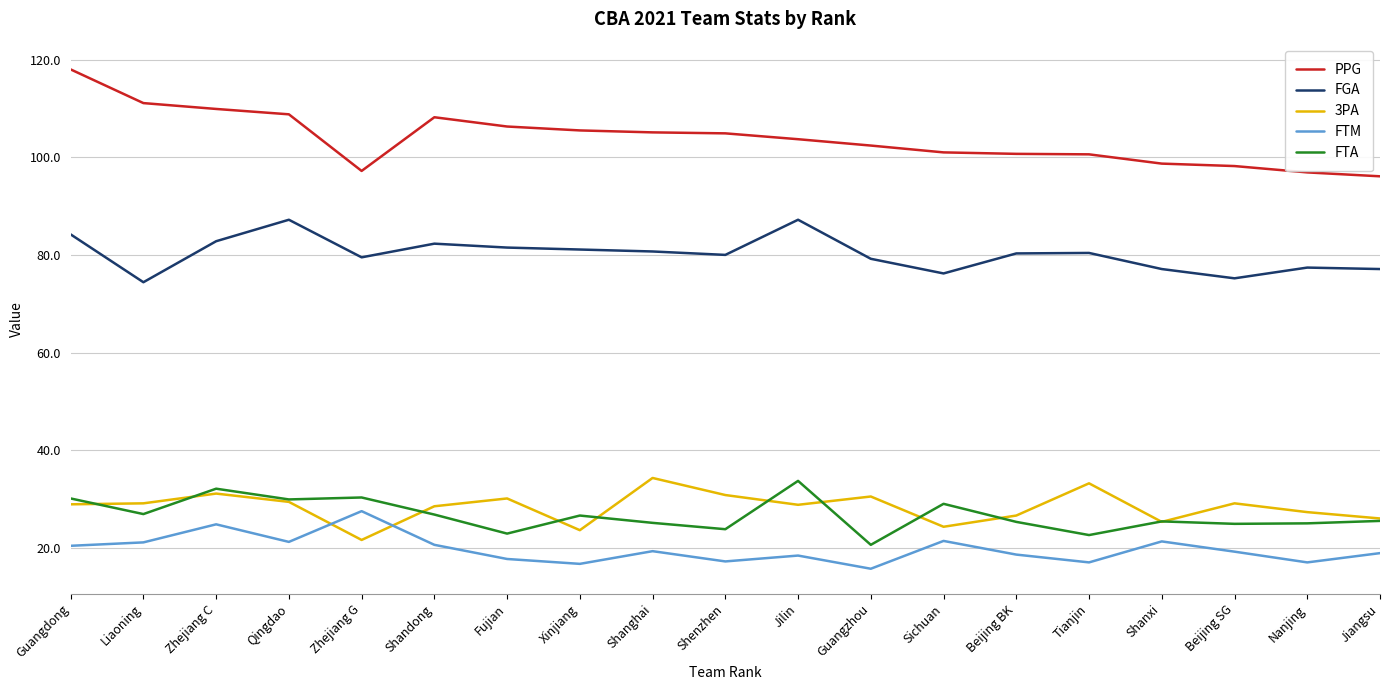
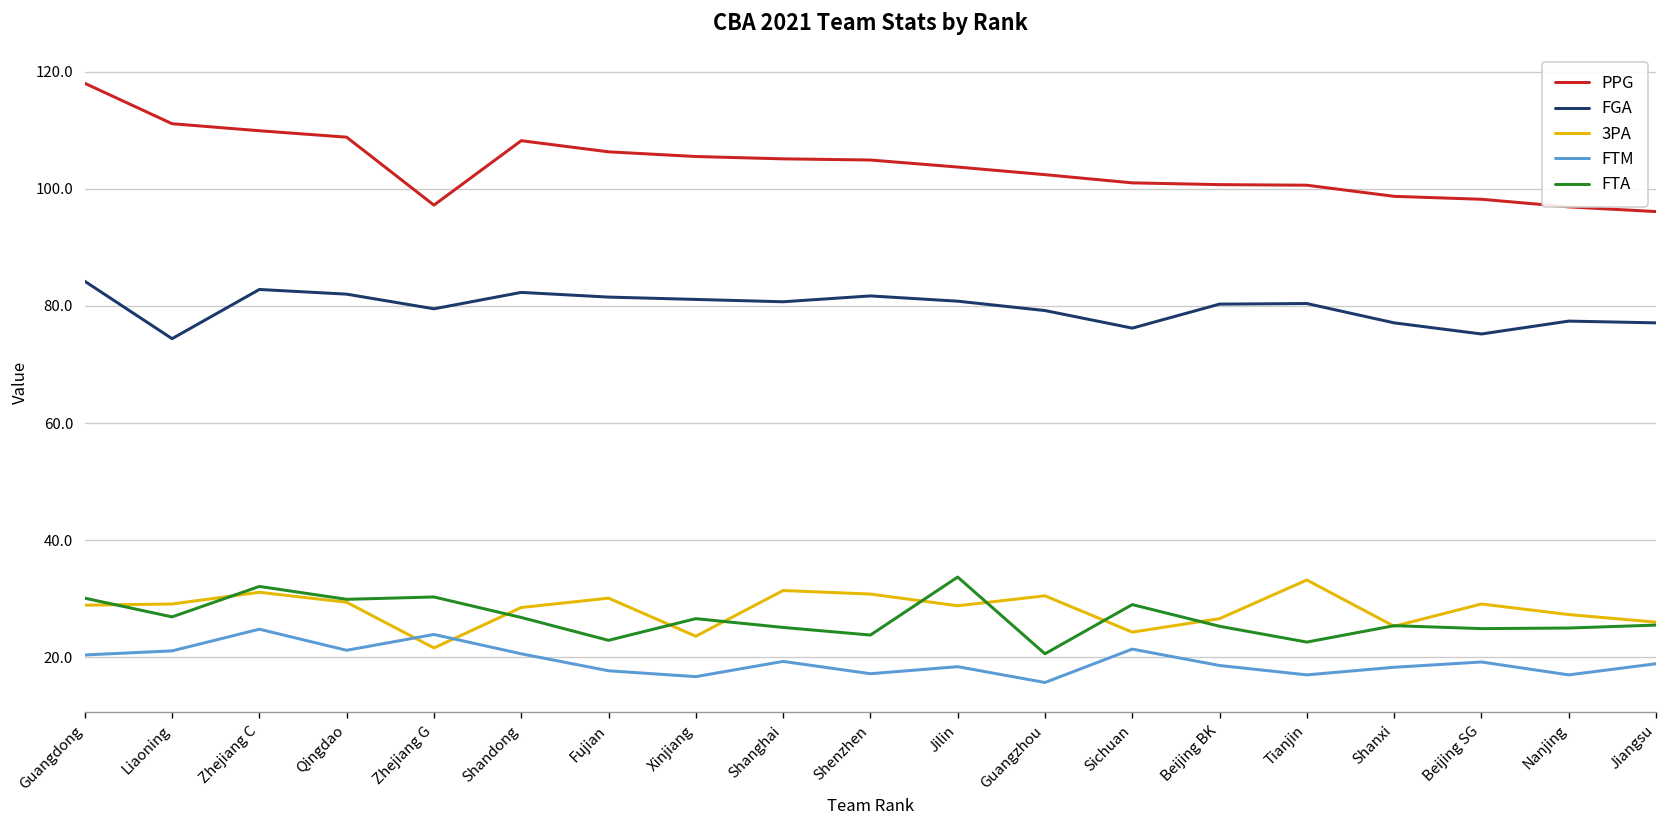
FGA, Qingdao: 87 -> 82
FTM, Zhejiang G: 28 -> 24
3PA, Shanghai: 34 -> 31
FGA, Shenzhen: 80 -> 82
FGA, Jilin: 87 -> 81
FTM, Shanxi: 21 -> 18
